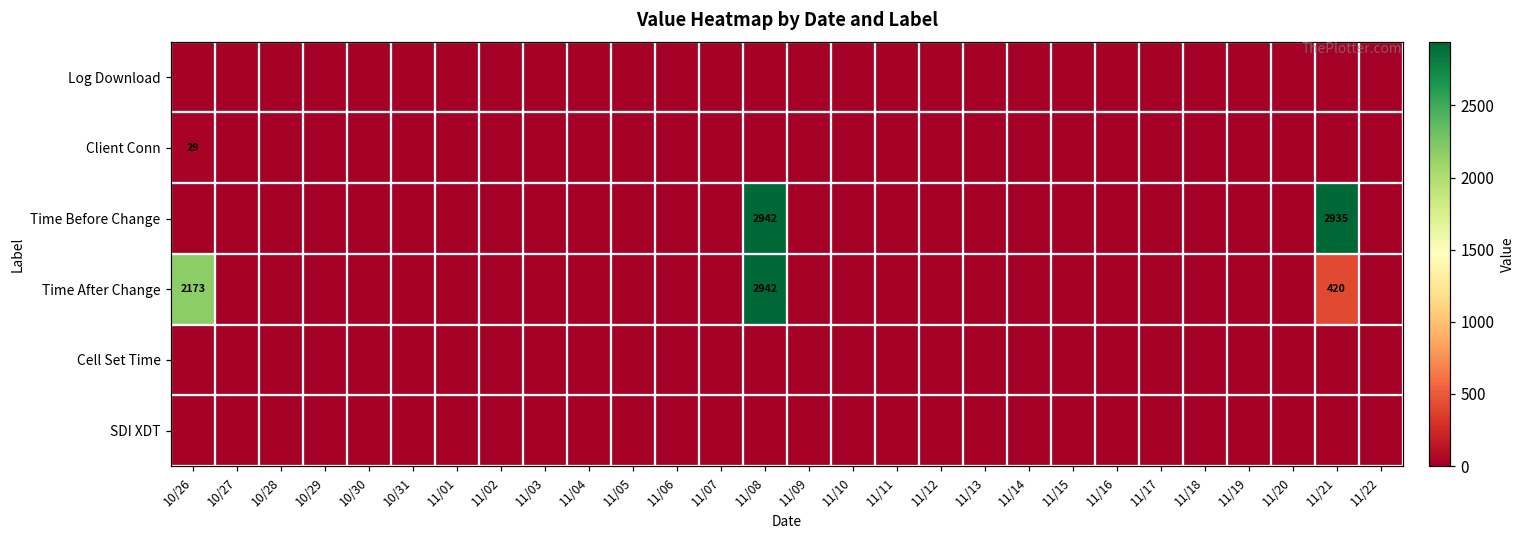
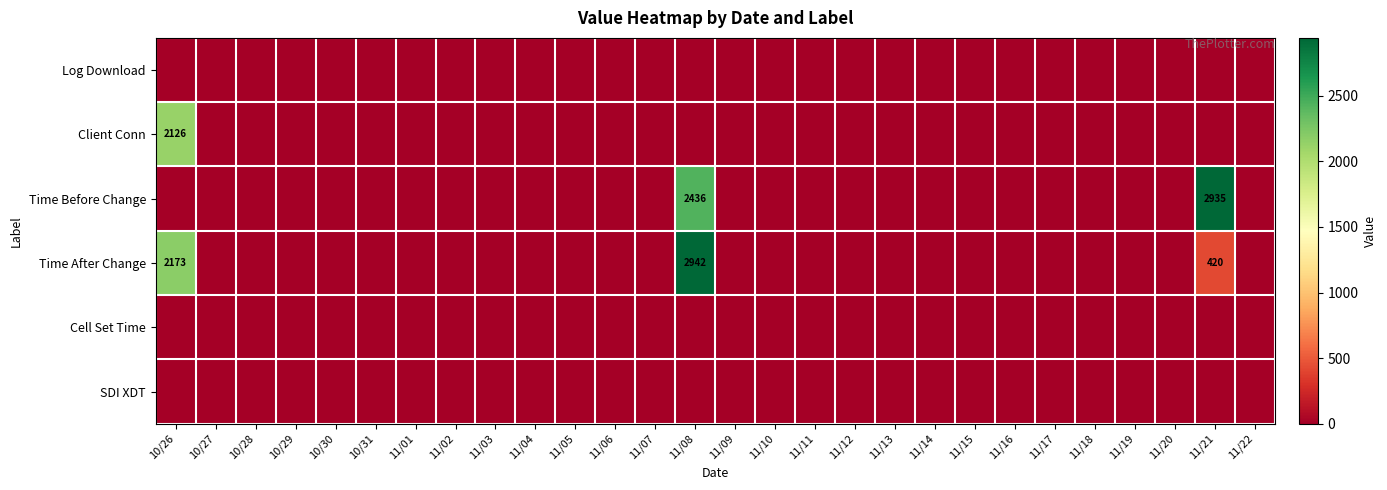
Client Conn, 10/26: 29 -> 2126
Time Before Change, 11/08: 2942 -> 2436
